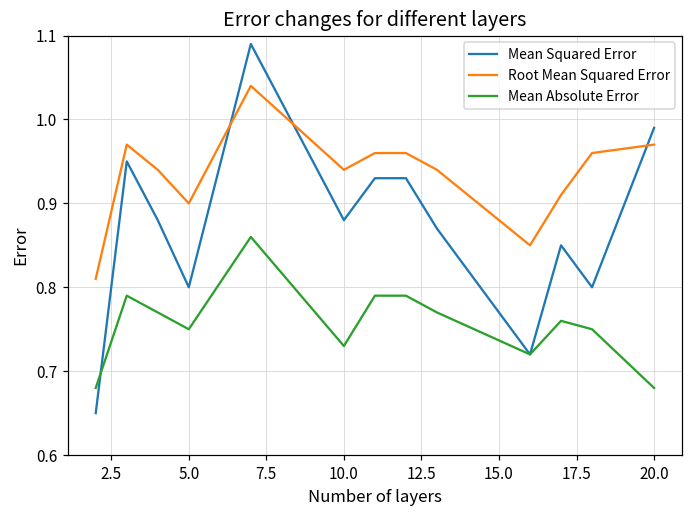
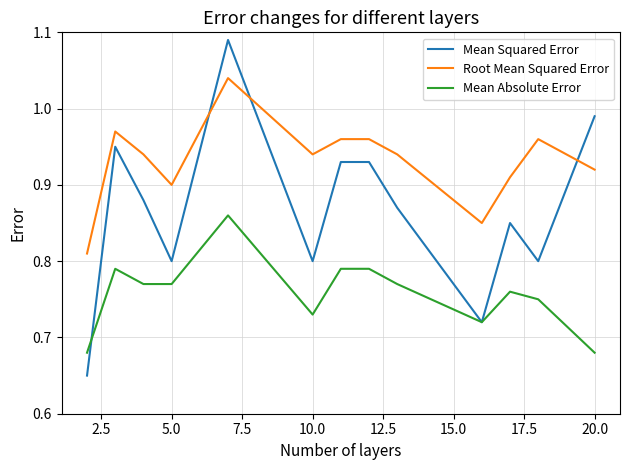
Mean Absolute Error, 5.0: 0.75 -> 0.77
Mean Squared Error, 10.0: 0.88 -> 0.80
Root Mean Squared Error, 20.0: 0.97 -> 0.92
